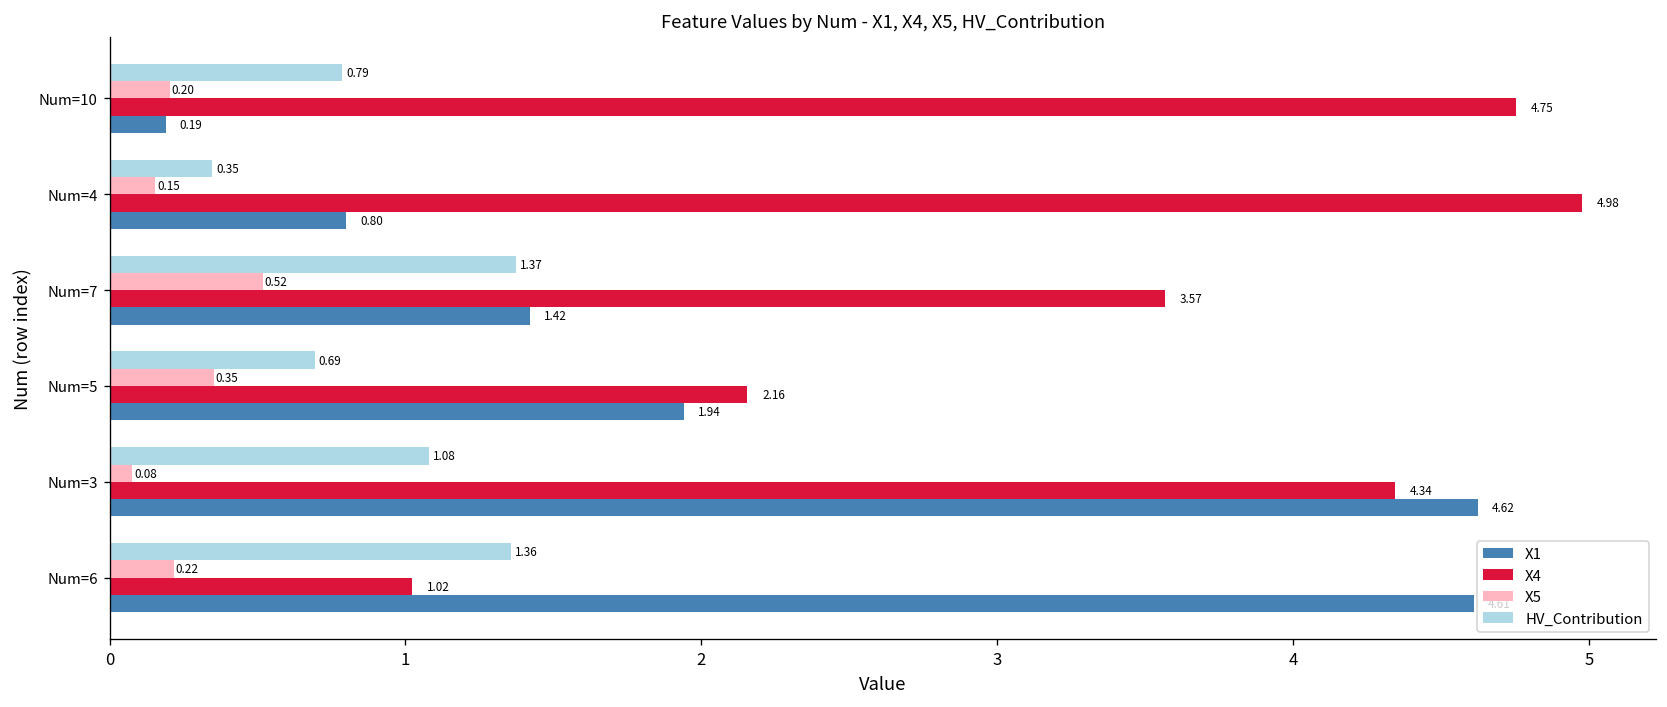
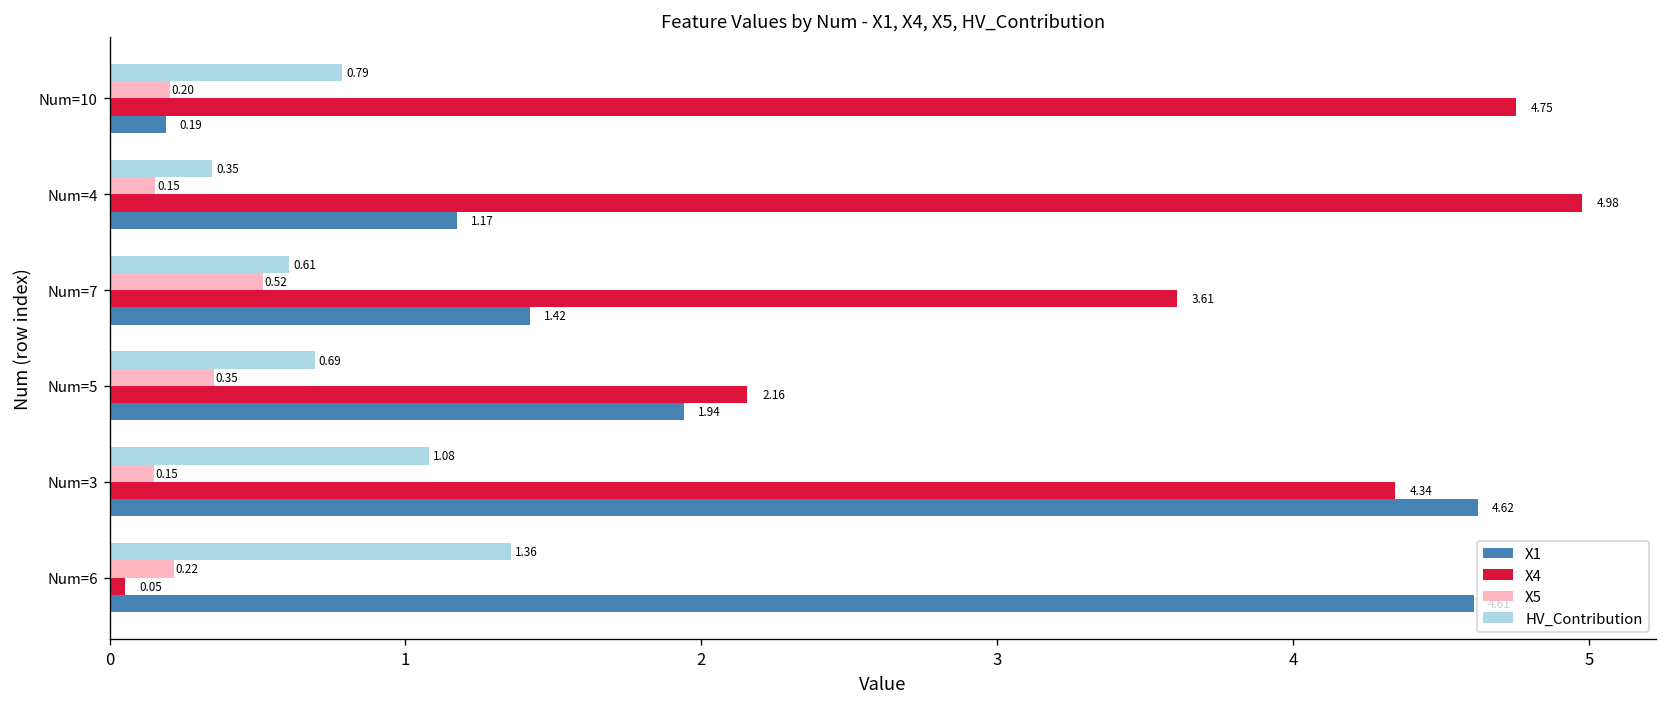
X1, Num=4: 0.80 -> 1.17
HV_Contribution, Num=7: 1.37 -> 0.61
X4, Num=7: 3.57 -> 3.61
X5, Num=3: 0.08 -> 0.15
X4, Num=6: 1.02 -> 0.05
